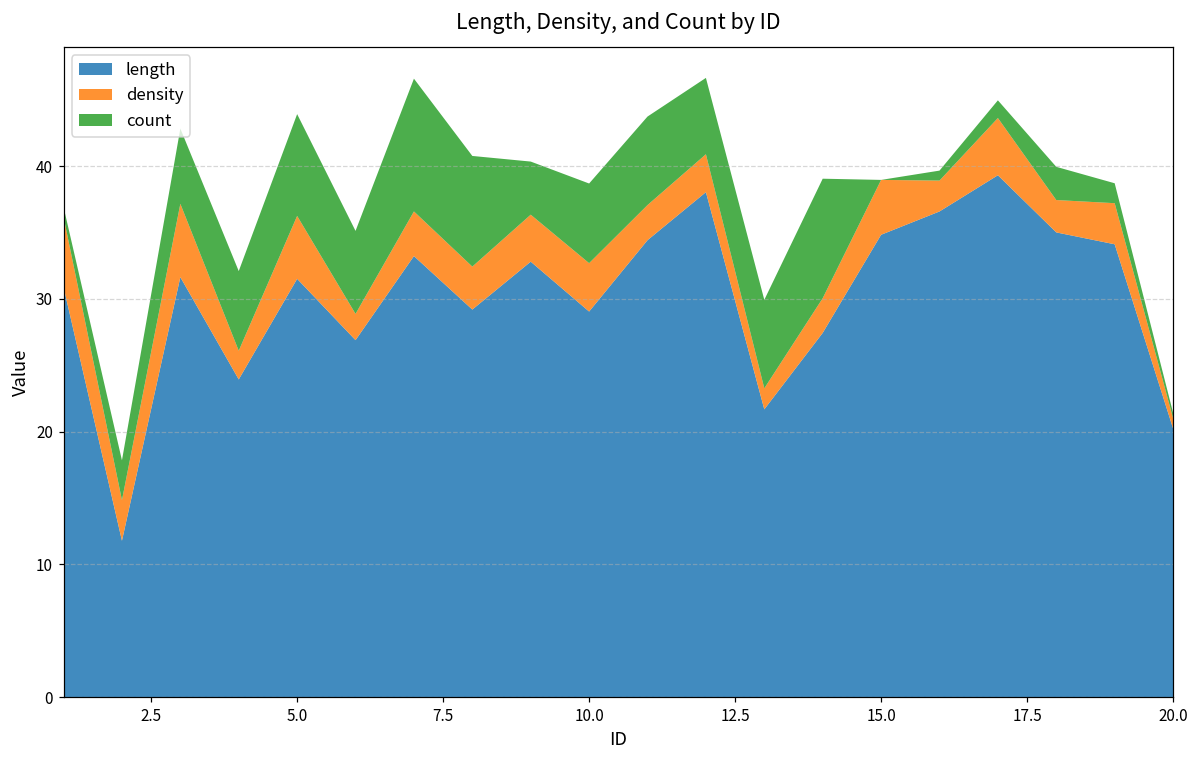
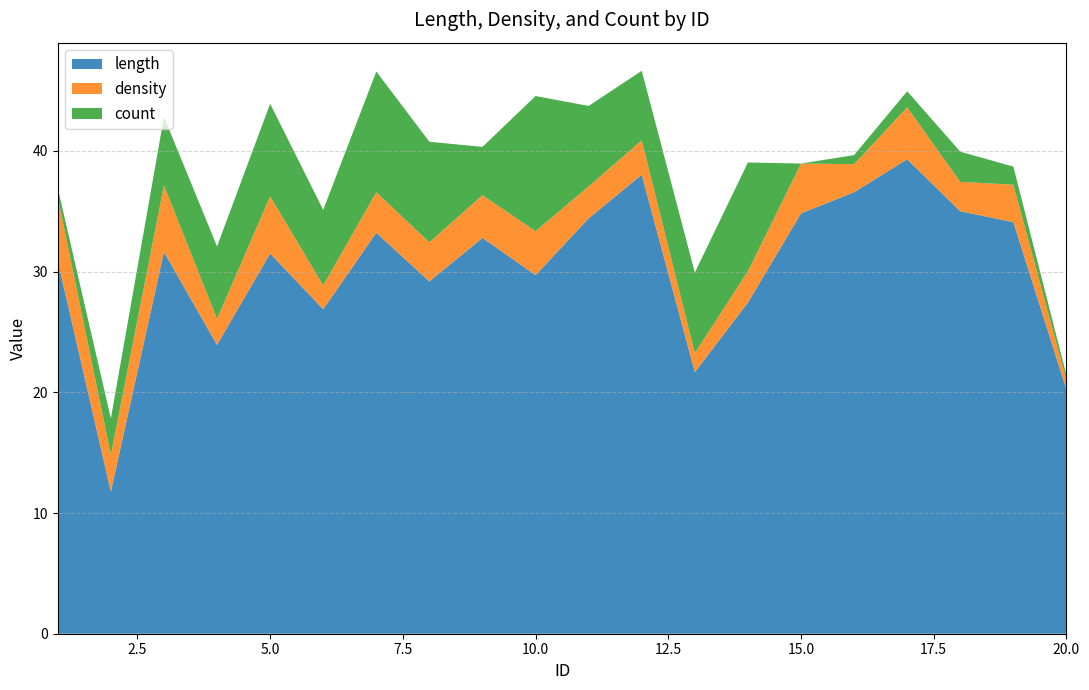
length, 10.0: 29.0 -> 29.7
count, 10.0: 6.0 -> 11.2
